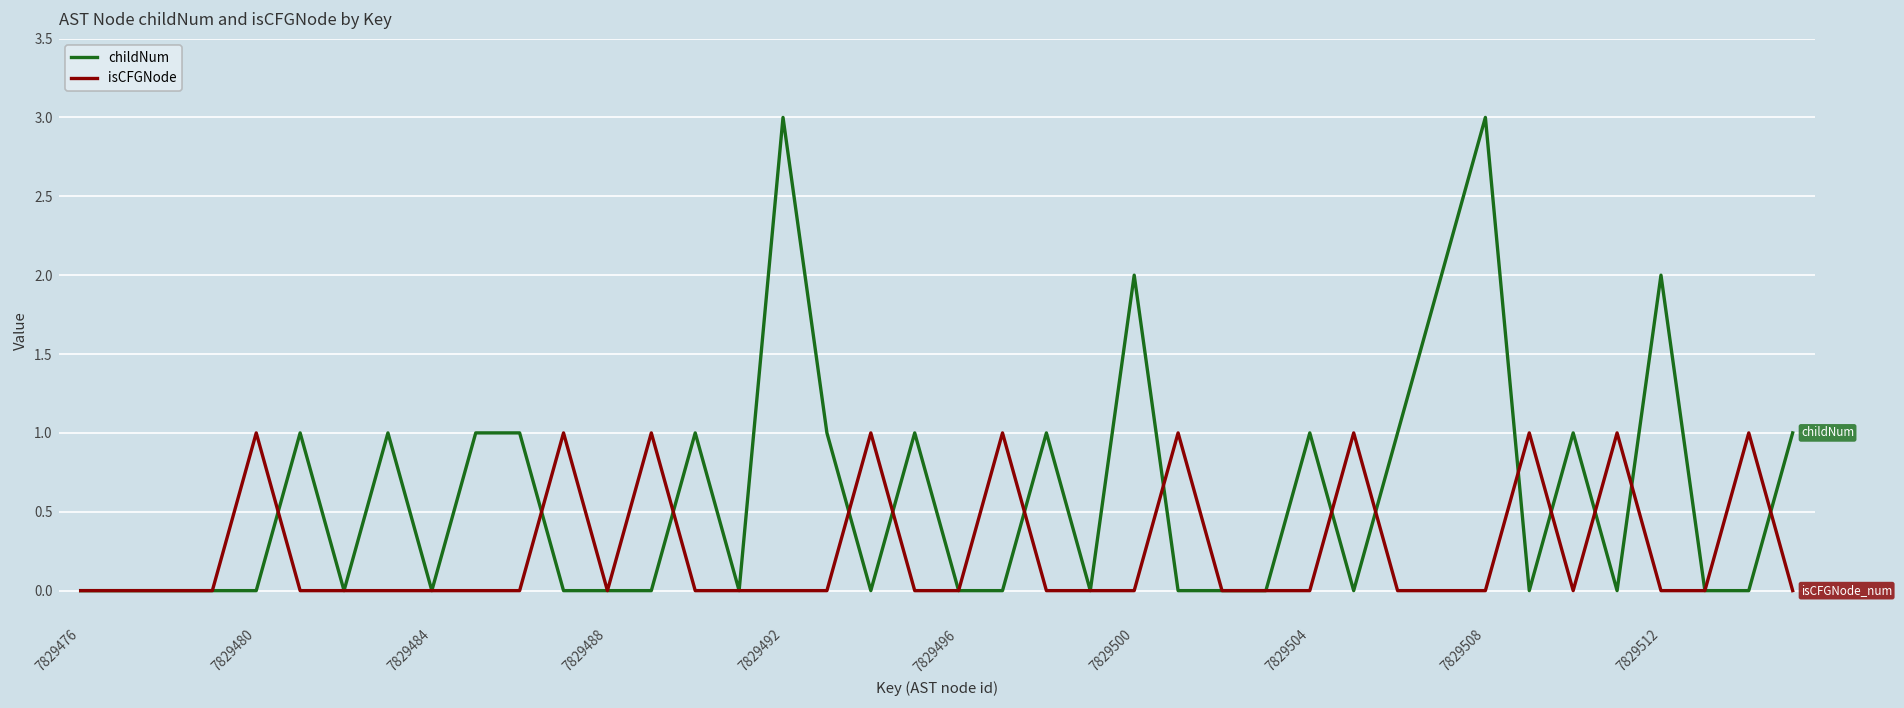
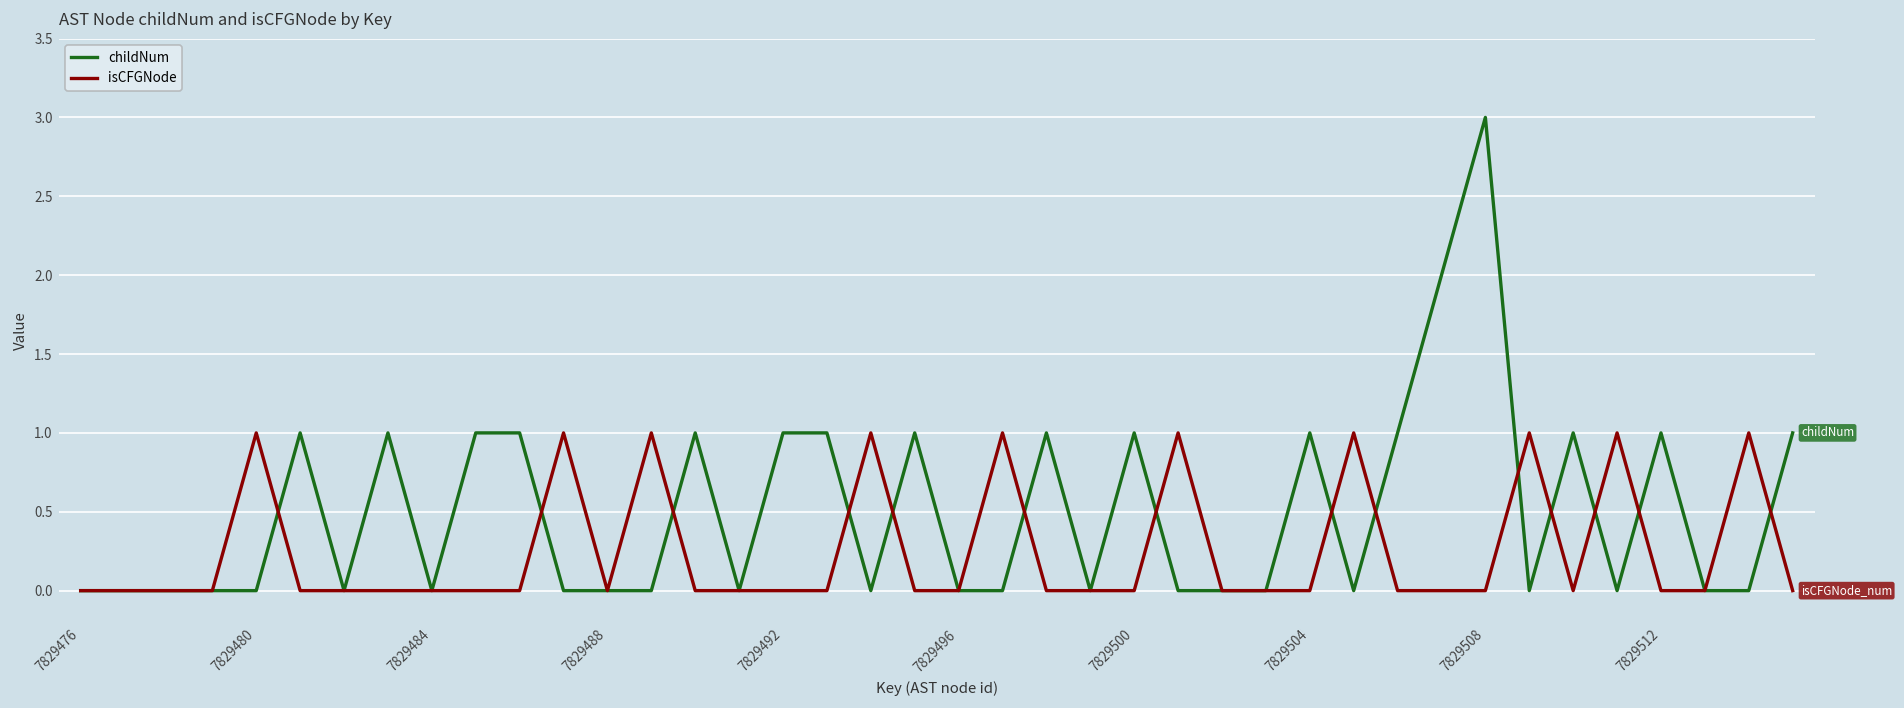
childNum, 7829492: 3 -> 1
childNum, 7829500: 2 -> 1
childNum, 7829512: 2 -> 1
